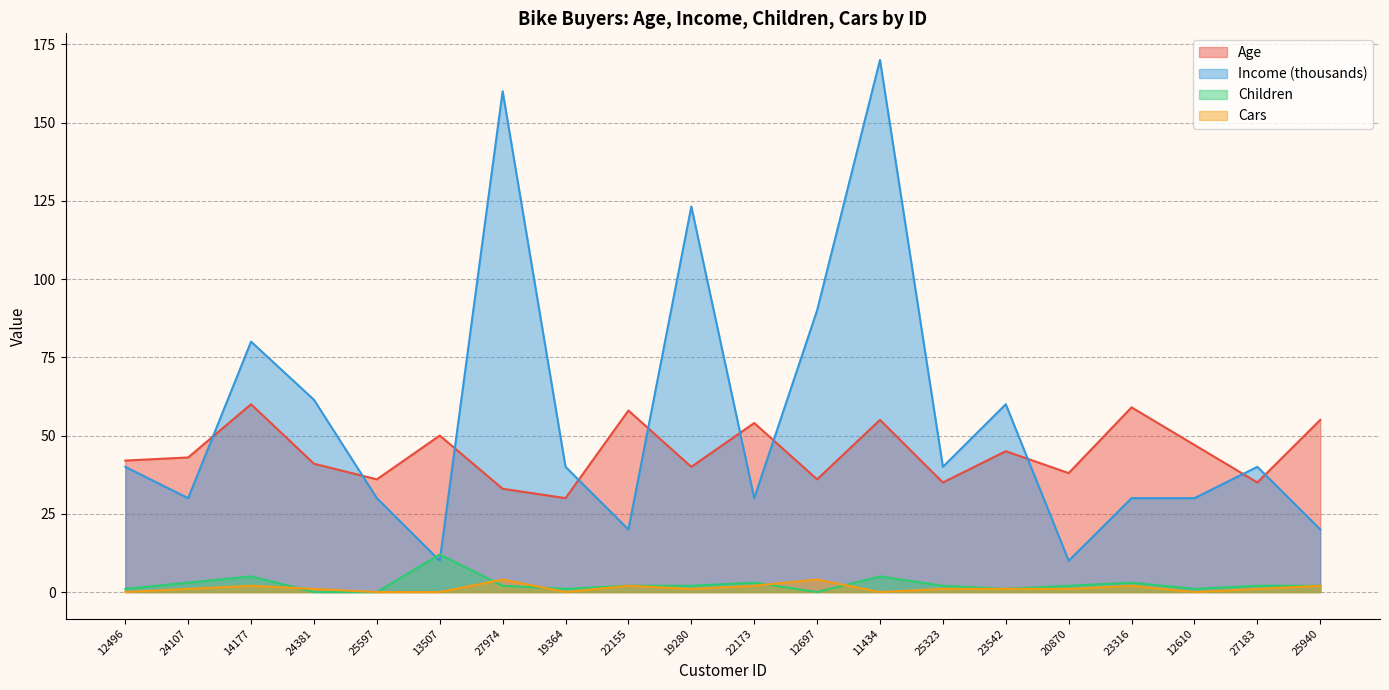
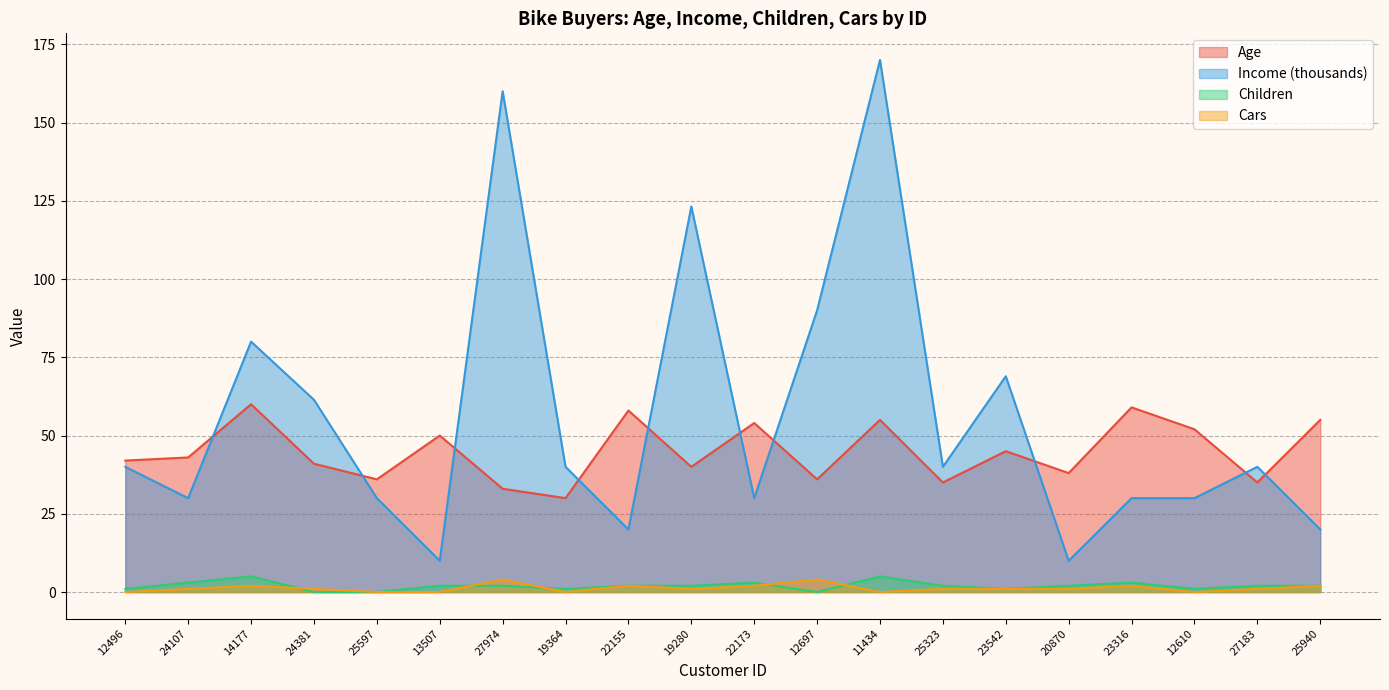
Children, 13507: 12 -> 2
Income (thousands), 23542: 60 -> 69
Age, 12610: 47 -> 52
